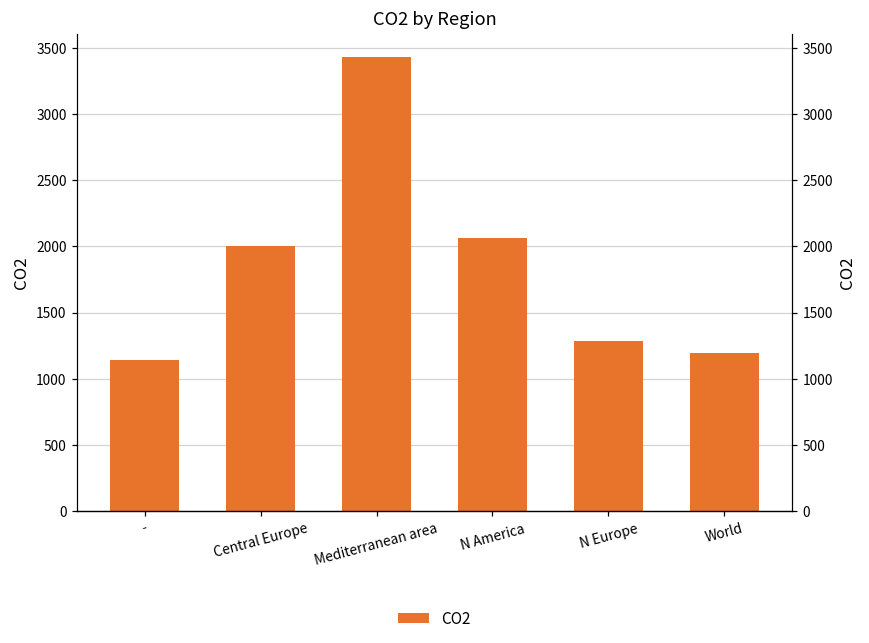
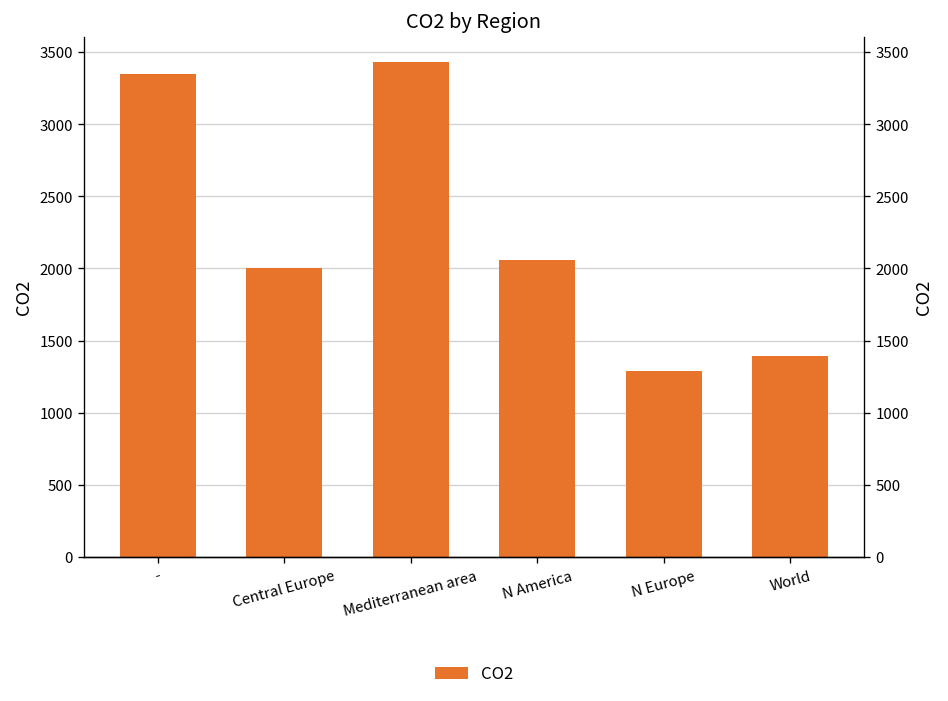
-: 1140 -> 3350
World: 1190 -> 1390
